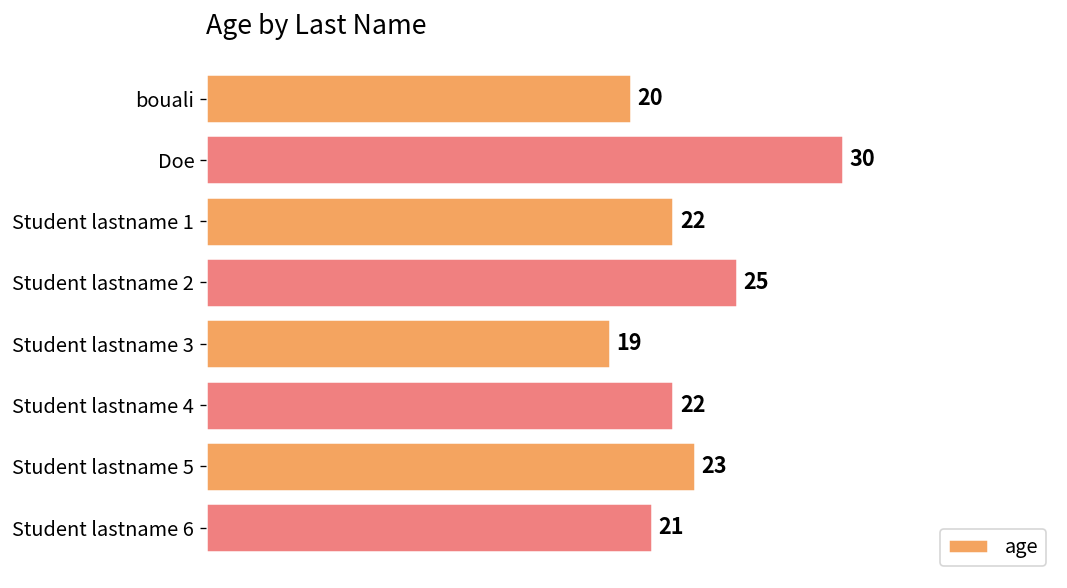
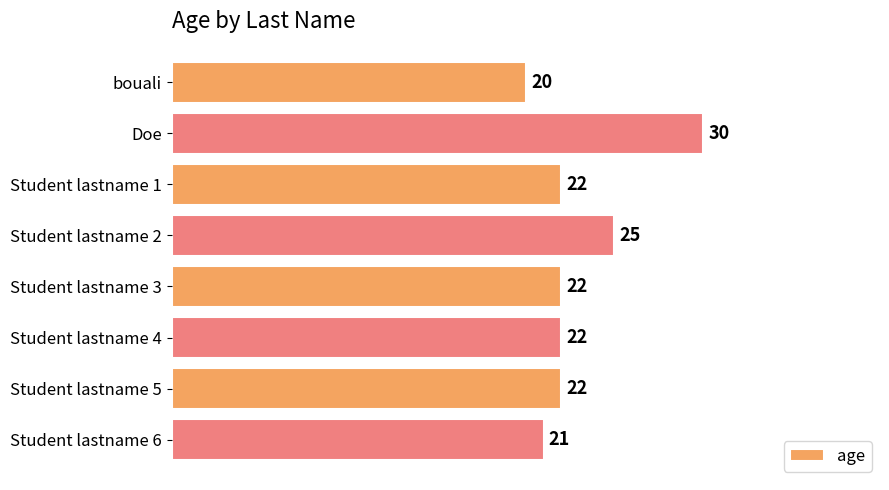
Student lastname 3: 19 -> 22
Student lastname 5: 23 -> 22
